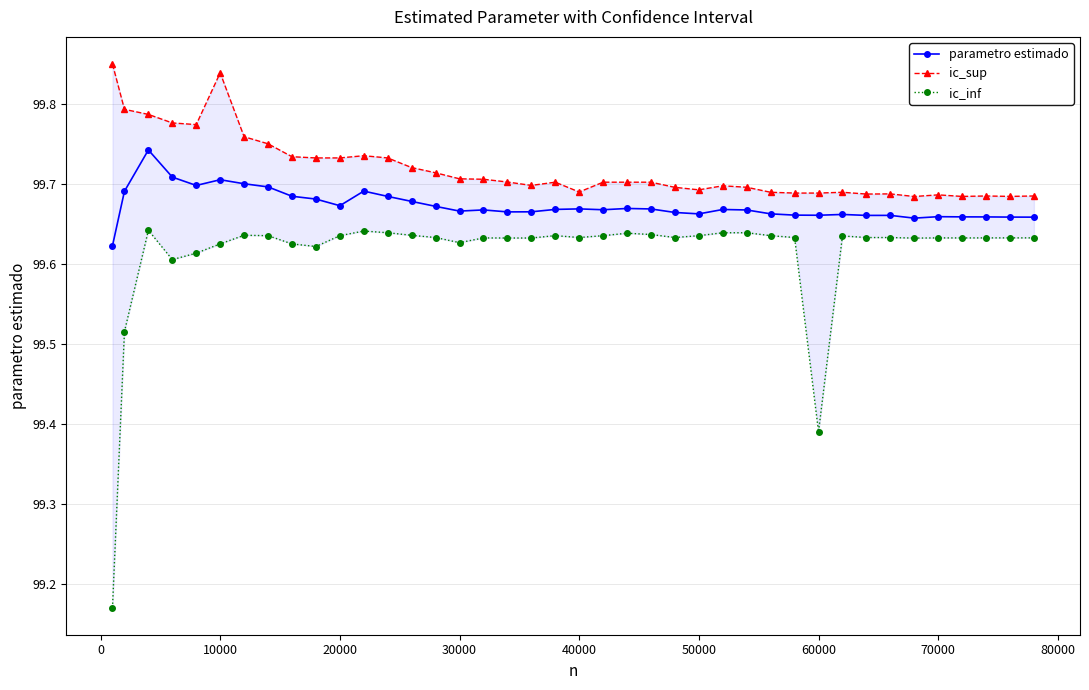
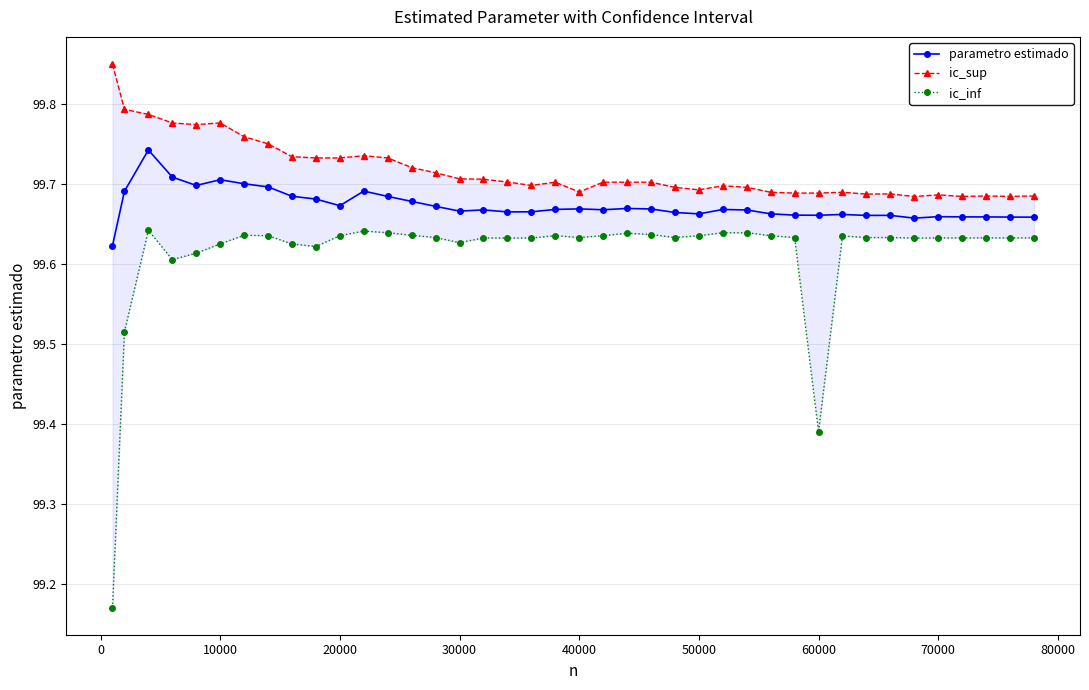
ic_sup, 10000: 99.84 -> 99.78
